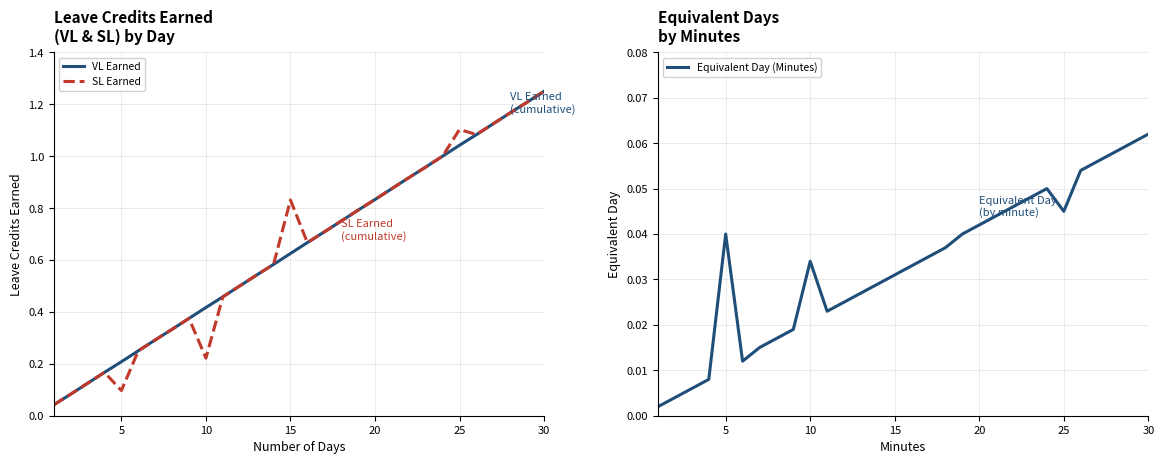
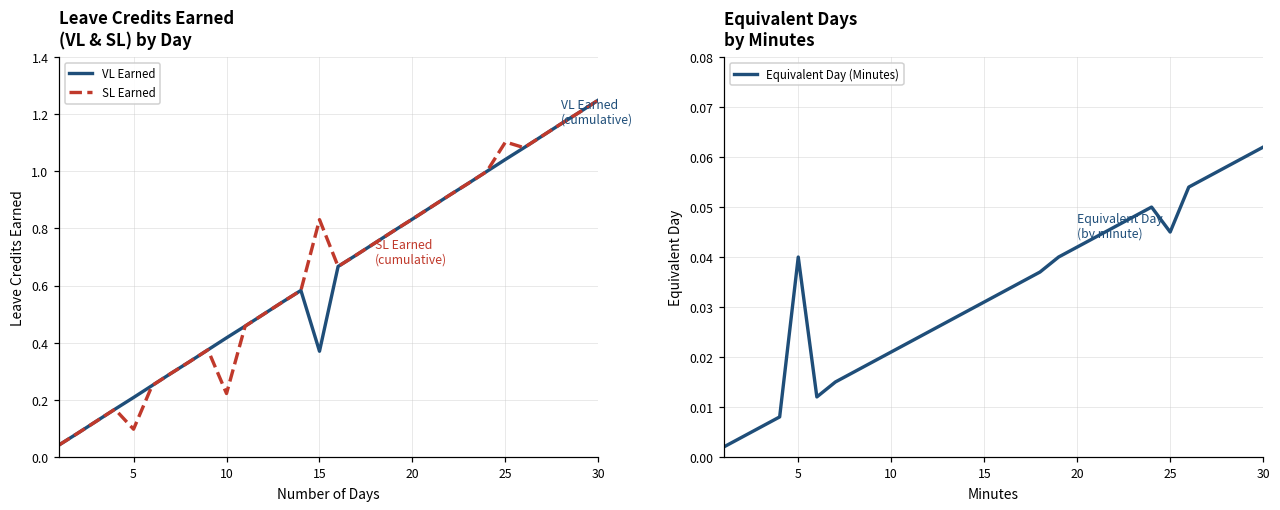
Leave Credits Earned (VL & SL) by Day, VL Earned, 15: 0.63 -> 0.37
Equivalent Days by Minutes, 10: 0.034 -> 0.021
